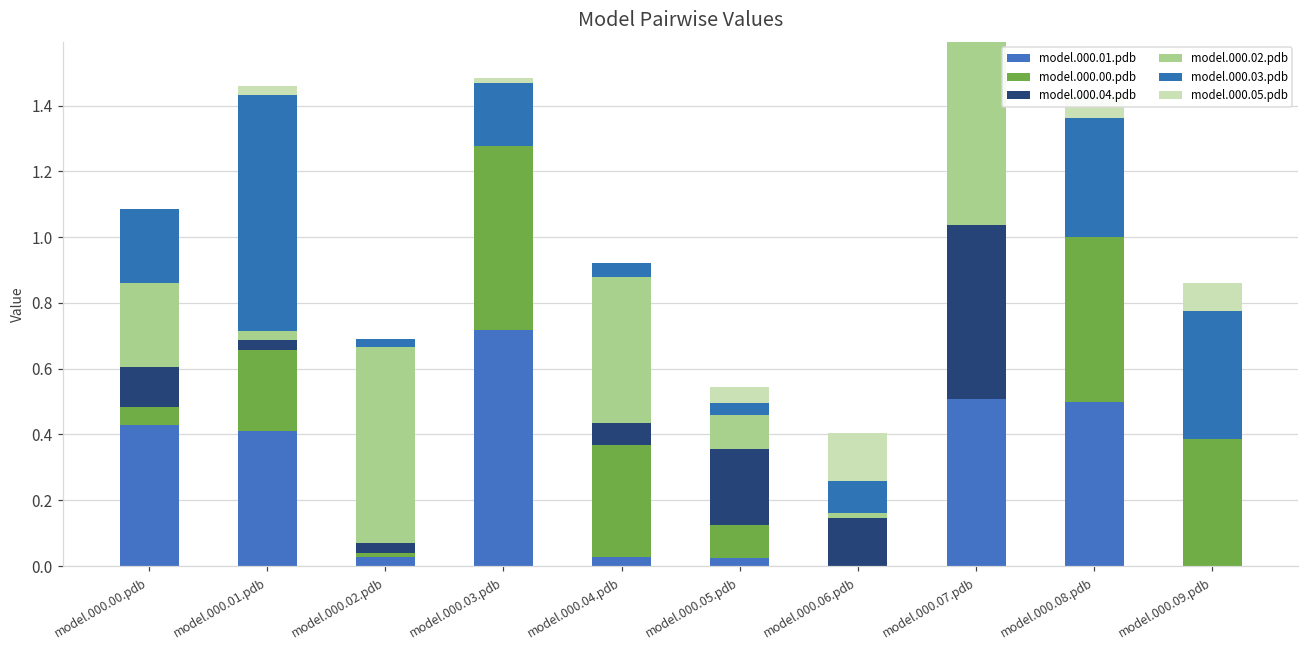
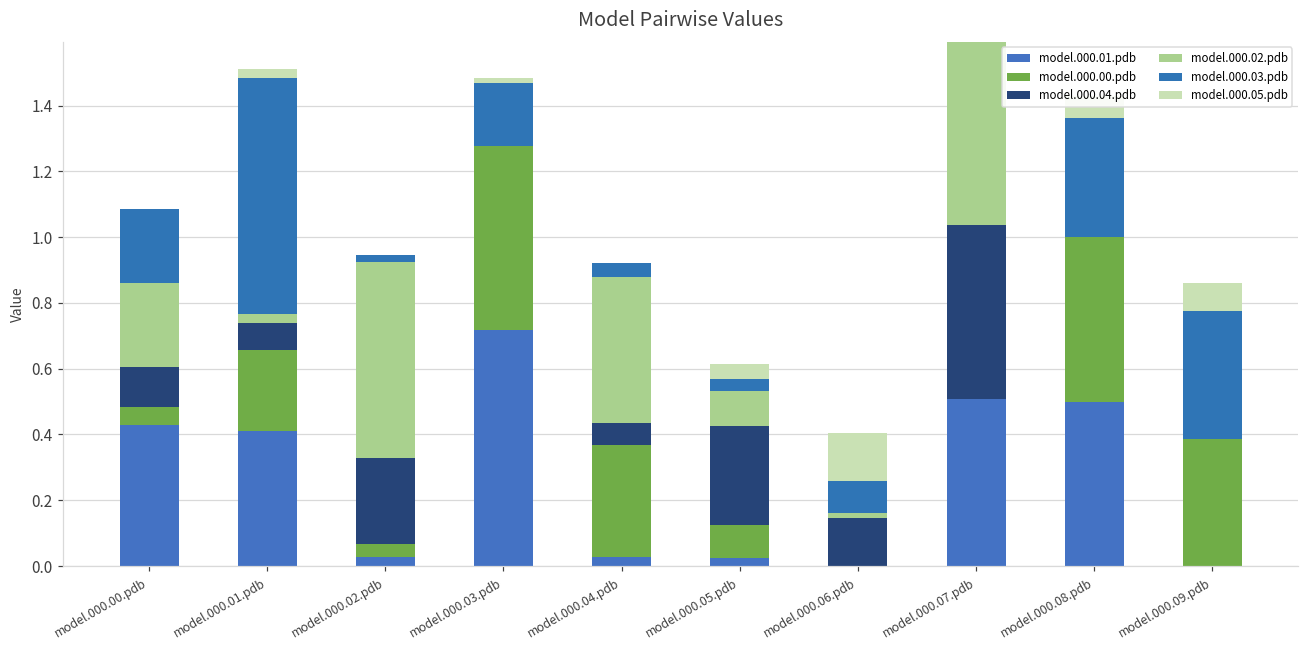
model.000.04.pdb, model.000.01.pdb: 0.03 -> 0.08
model.000.00.pdb, model.000.02.pdb: 0.01 -> 0.04
model.000.04.pdb, model.000.02.pdb: 0.03 -> 0.26
model.000.04.pdb, model.000.05.pdb: 0.23 -> 0.30
